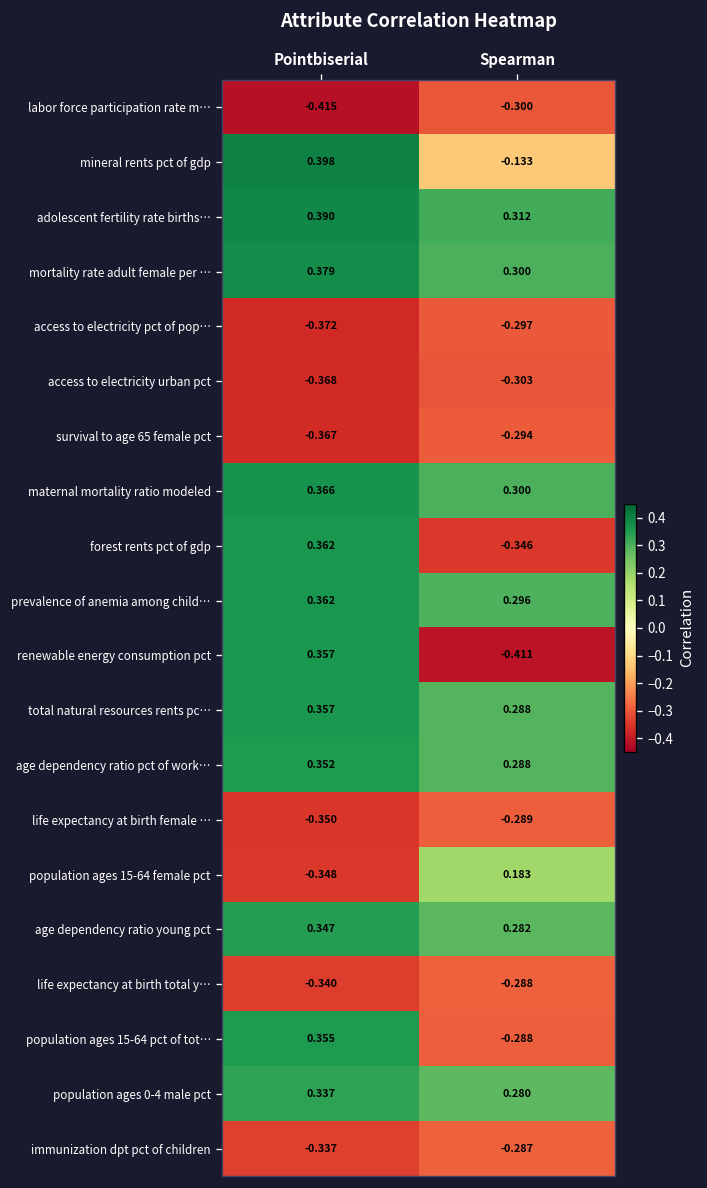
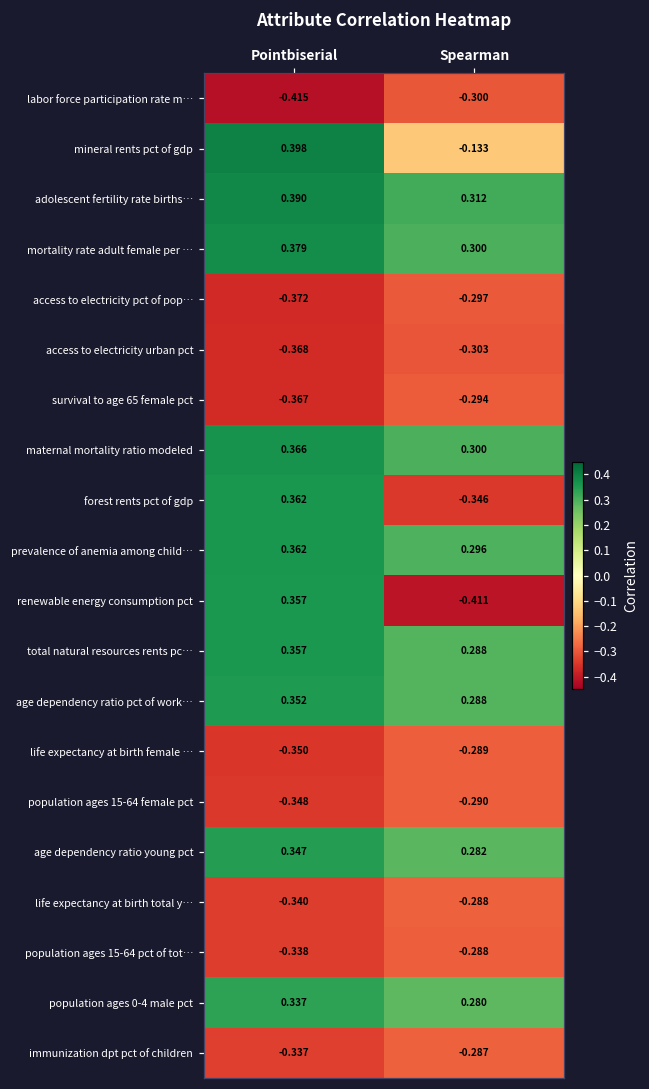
population ages 15-64 female pct, Spearman: 0.183 -> -0.290
population ages 15-64 pct of tot…, Pointbiserial: 0.355 -> -0.338
